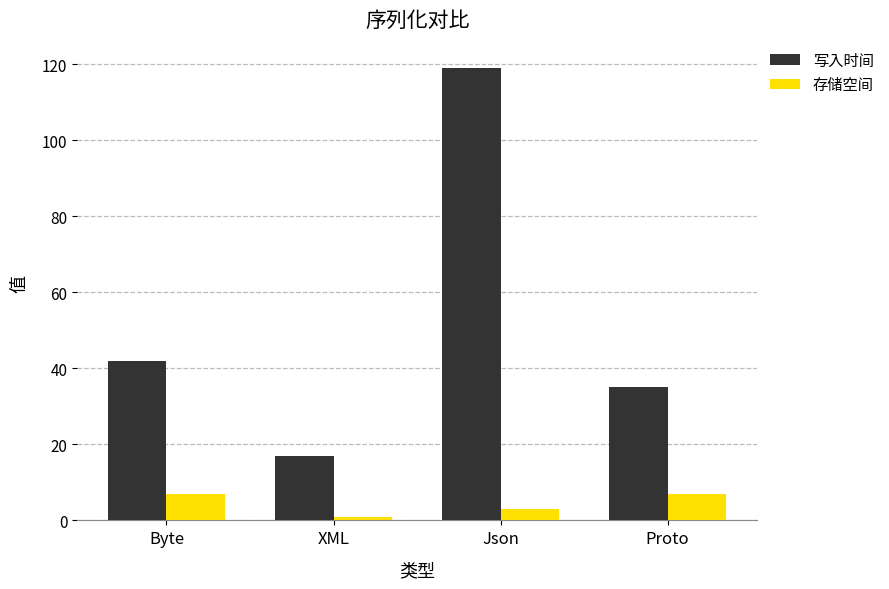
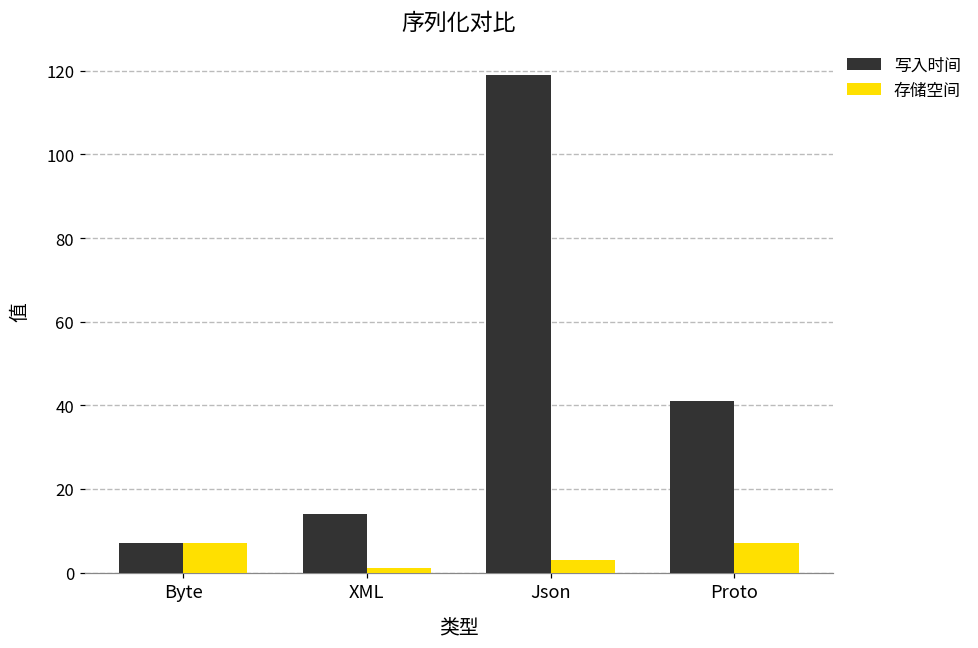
写入时间, Byte: 42 -> 7
写入时间, XML: 17 -> 14
写入时间, Proto: 35 -> 41
